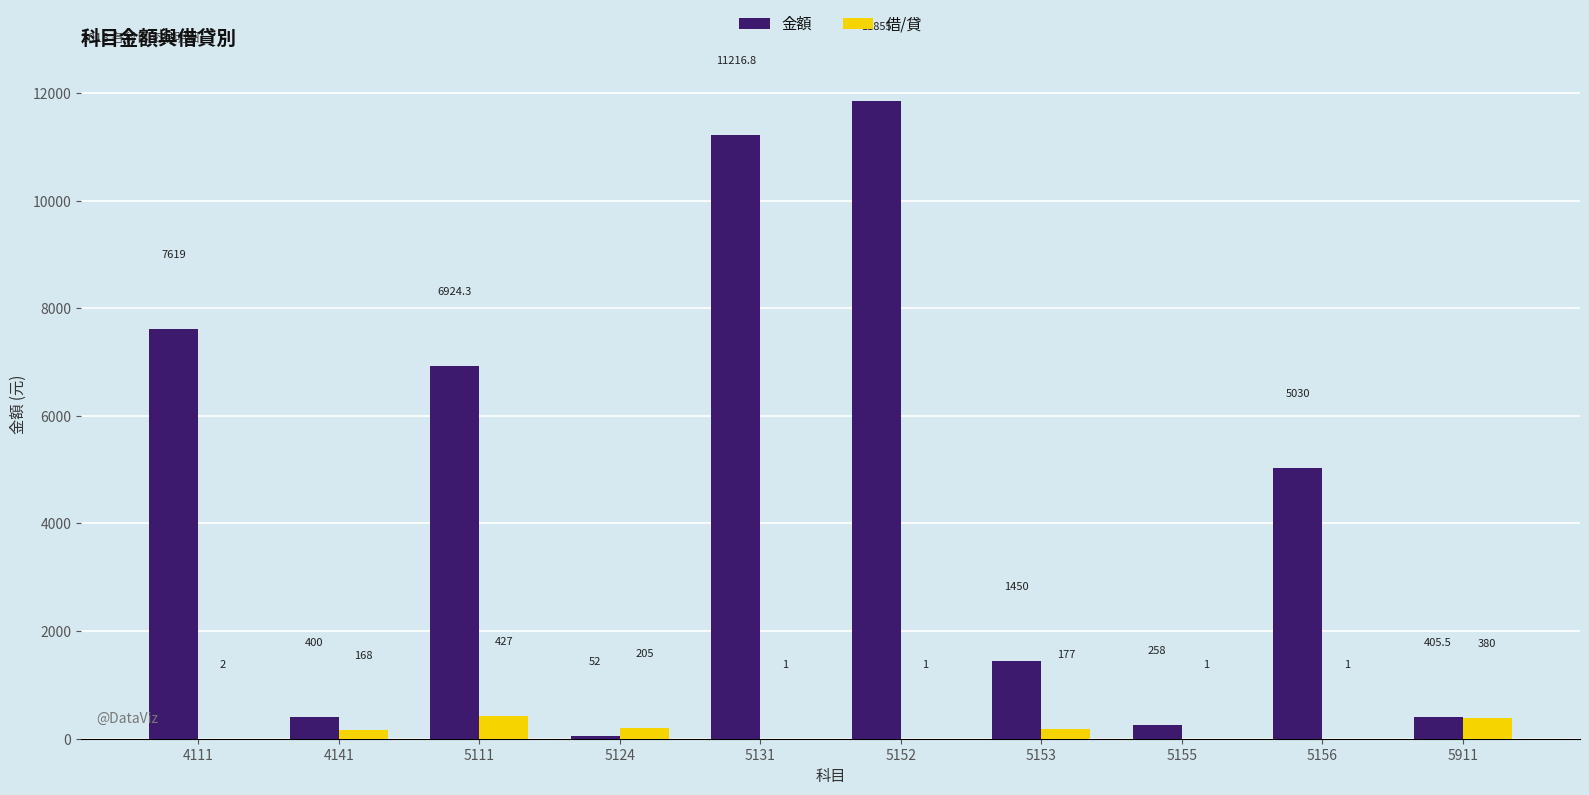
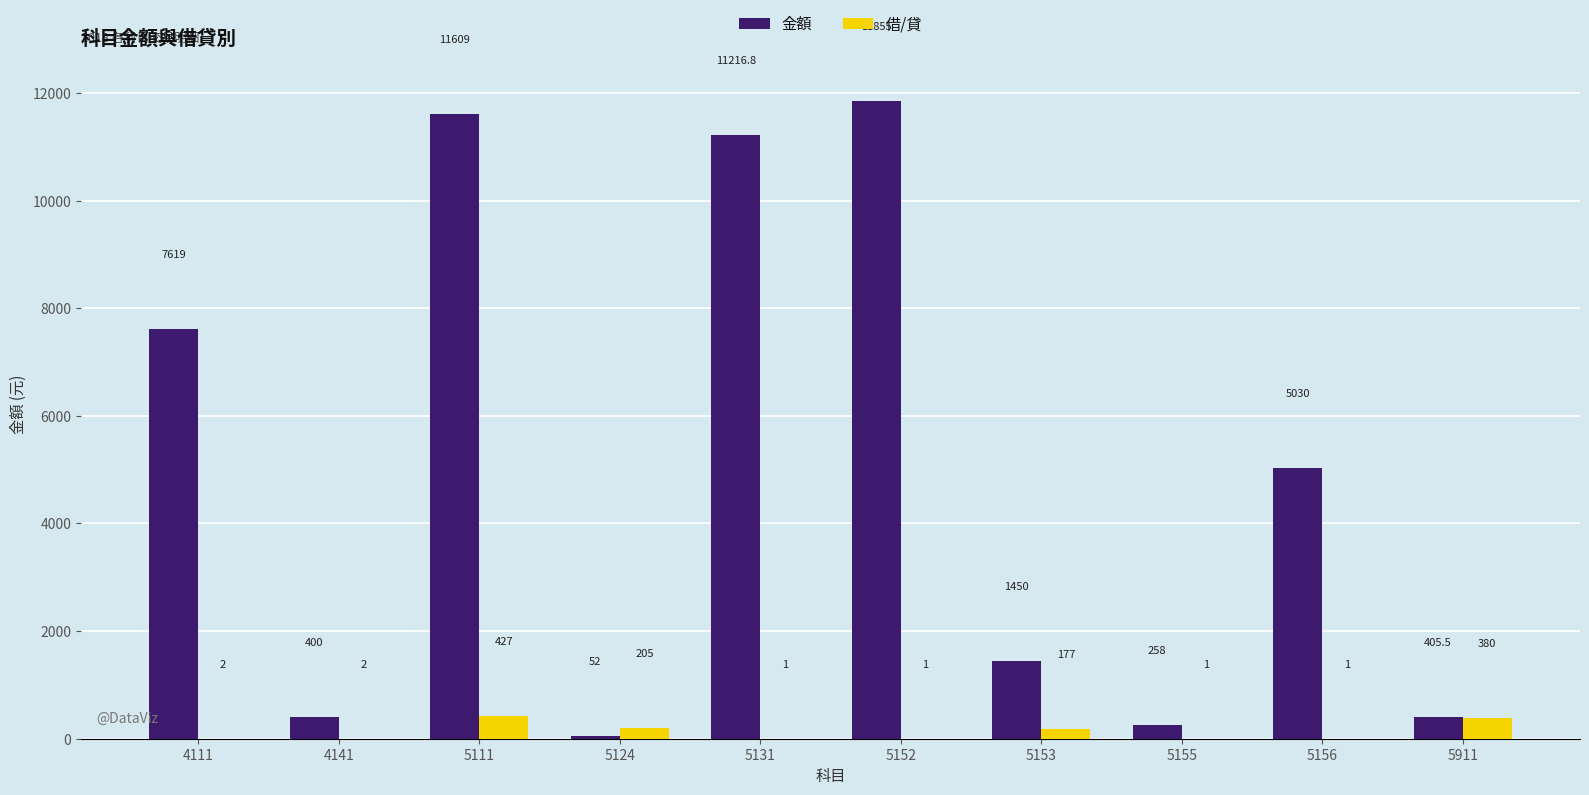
借/貸, 4141: 168 -> 2
金額, 5111: 6924.3 -> 11609
